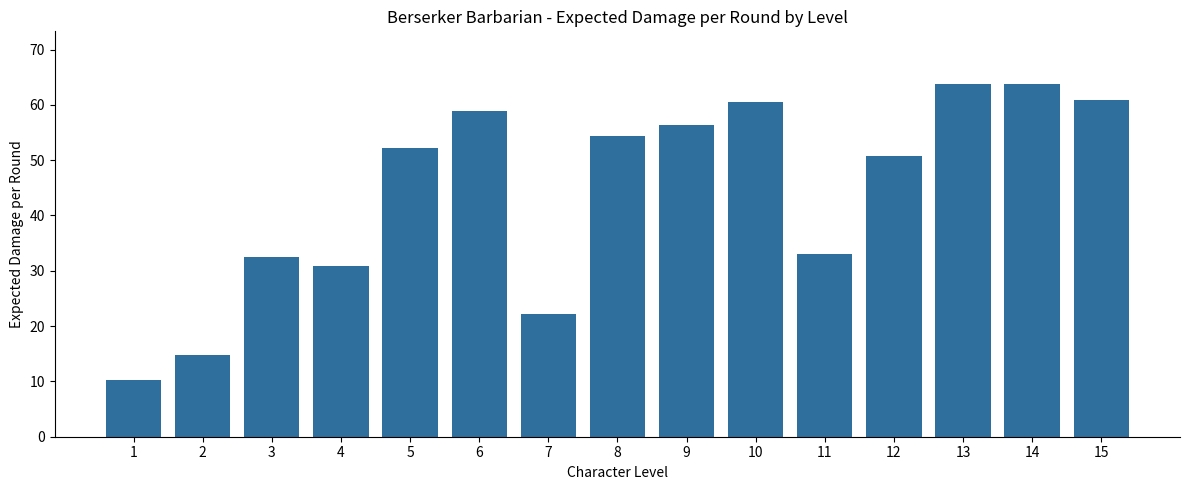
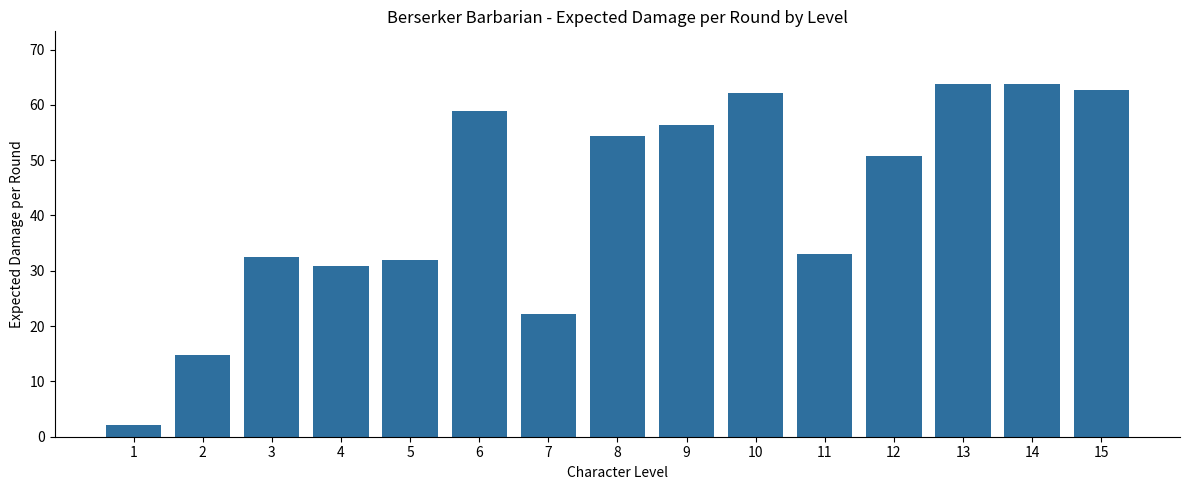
1: 10 -> 2
5: 52 -> 32
10: 61 -> 62
15: 61 -> 63
